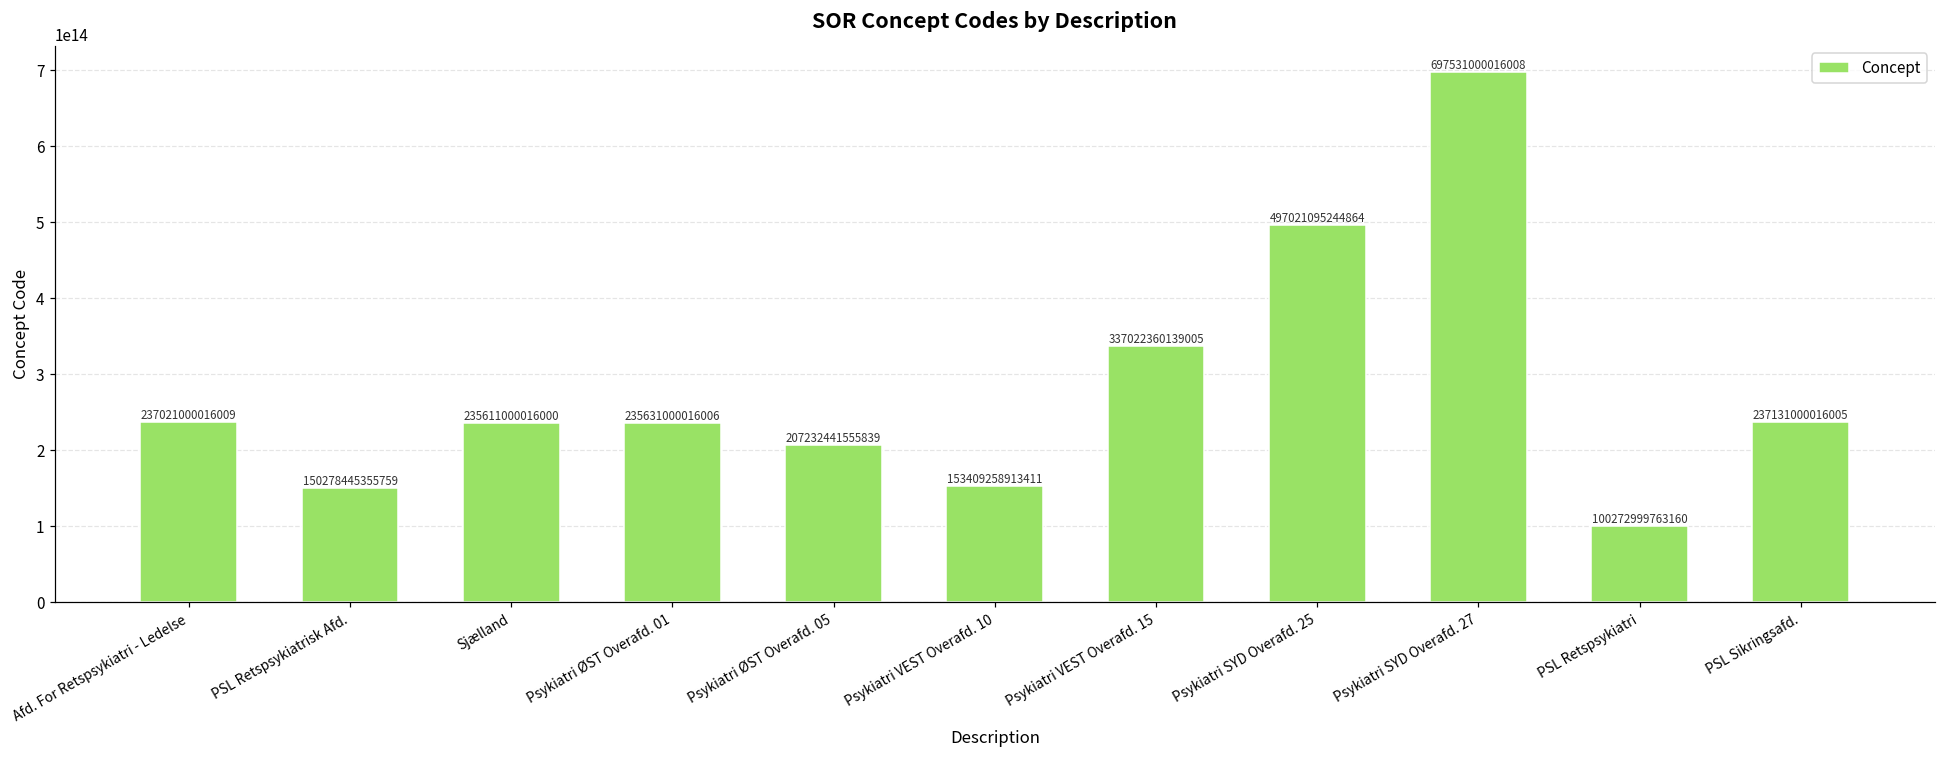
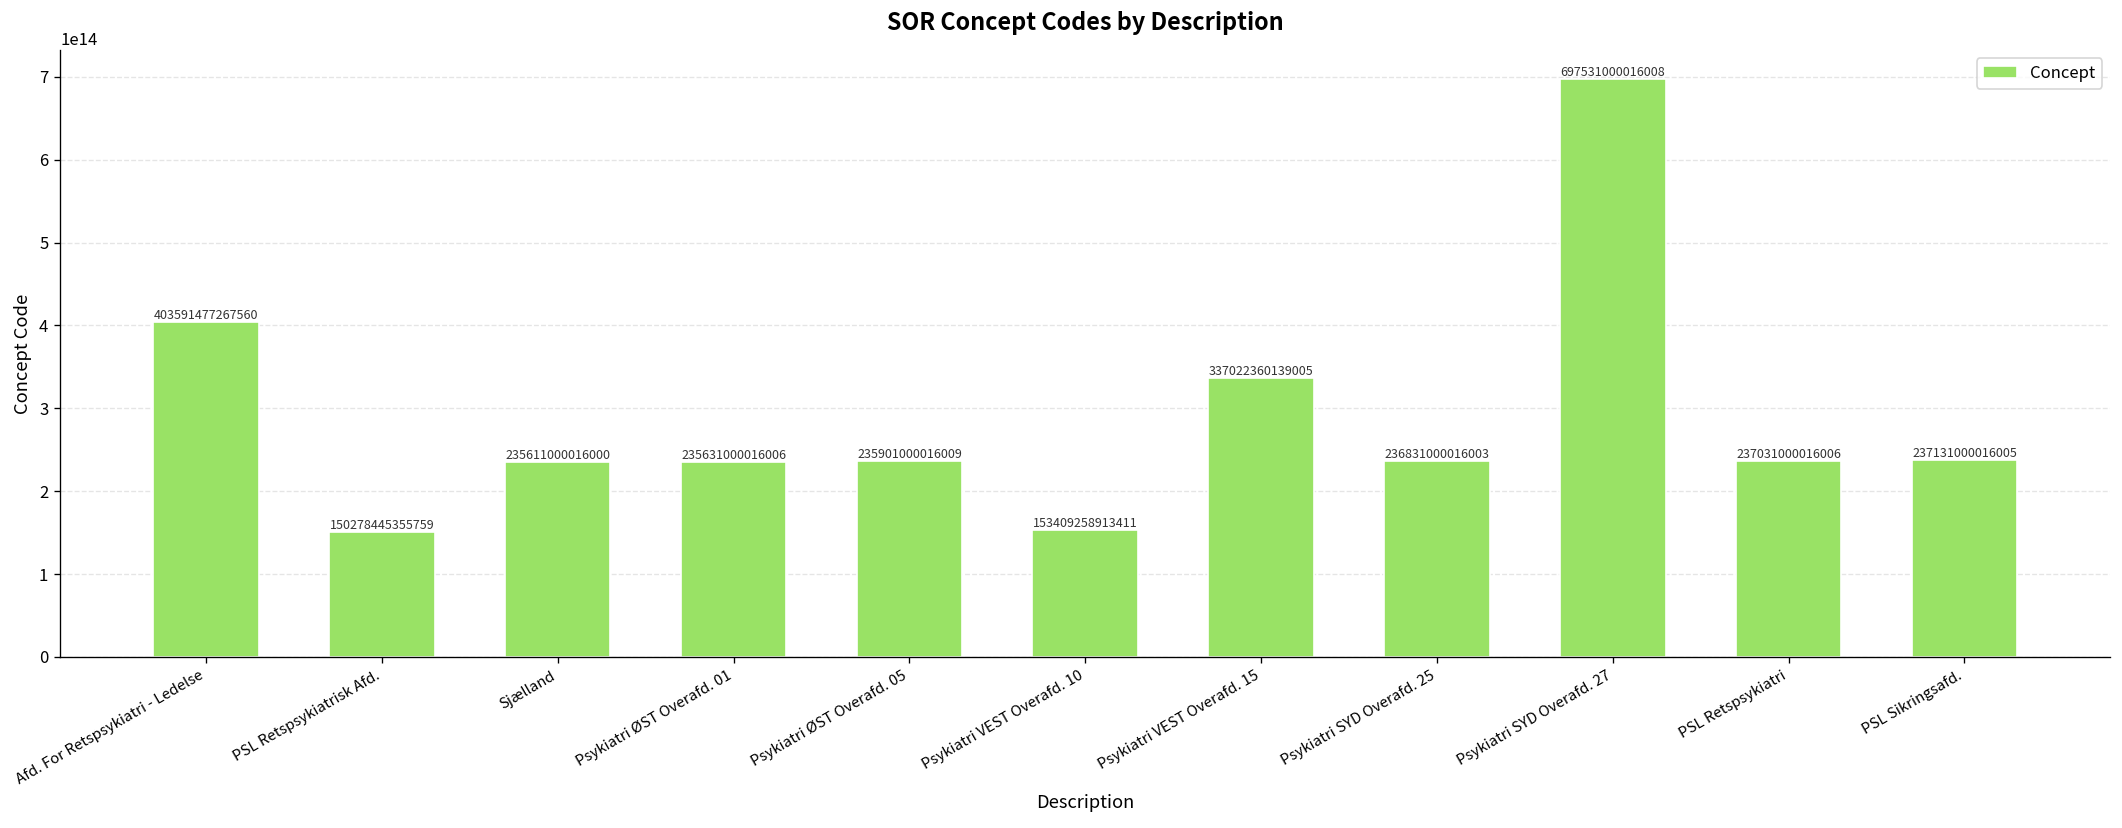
Afd. For Retspsykiatri - Ledelse: 237021000016009 -> 403591477267560
Psykiatri ØST Overafd. 05: 207232441555839 -> 235901000016009
Psykiatri SYD Overafd. 25: 497021095244864 -> 236831000016003
PSL Retspsykiatri: 100272999763160 -> 237031000016006
